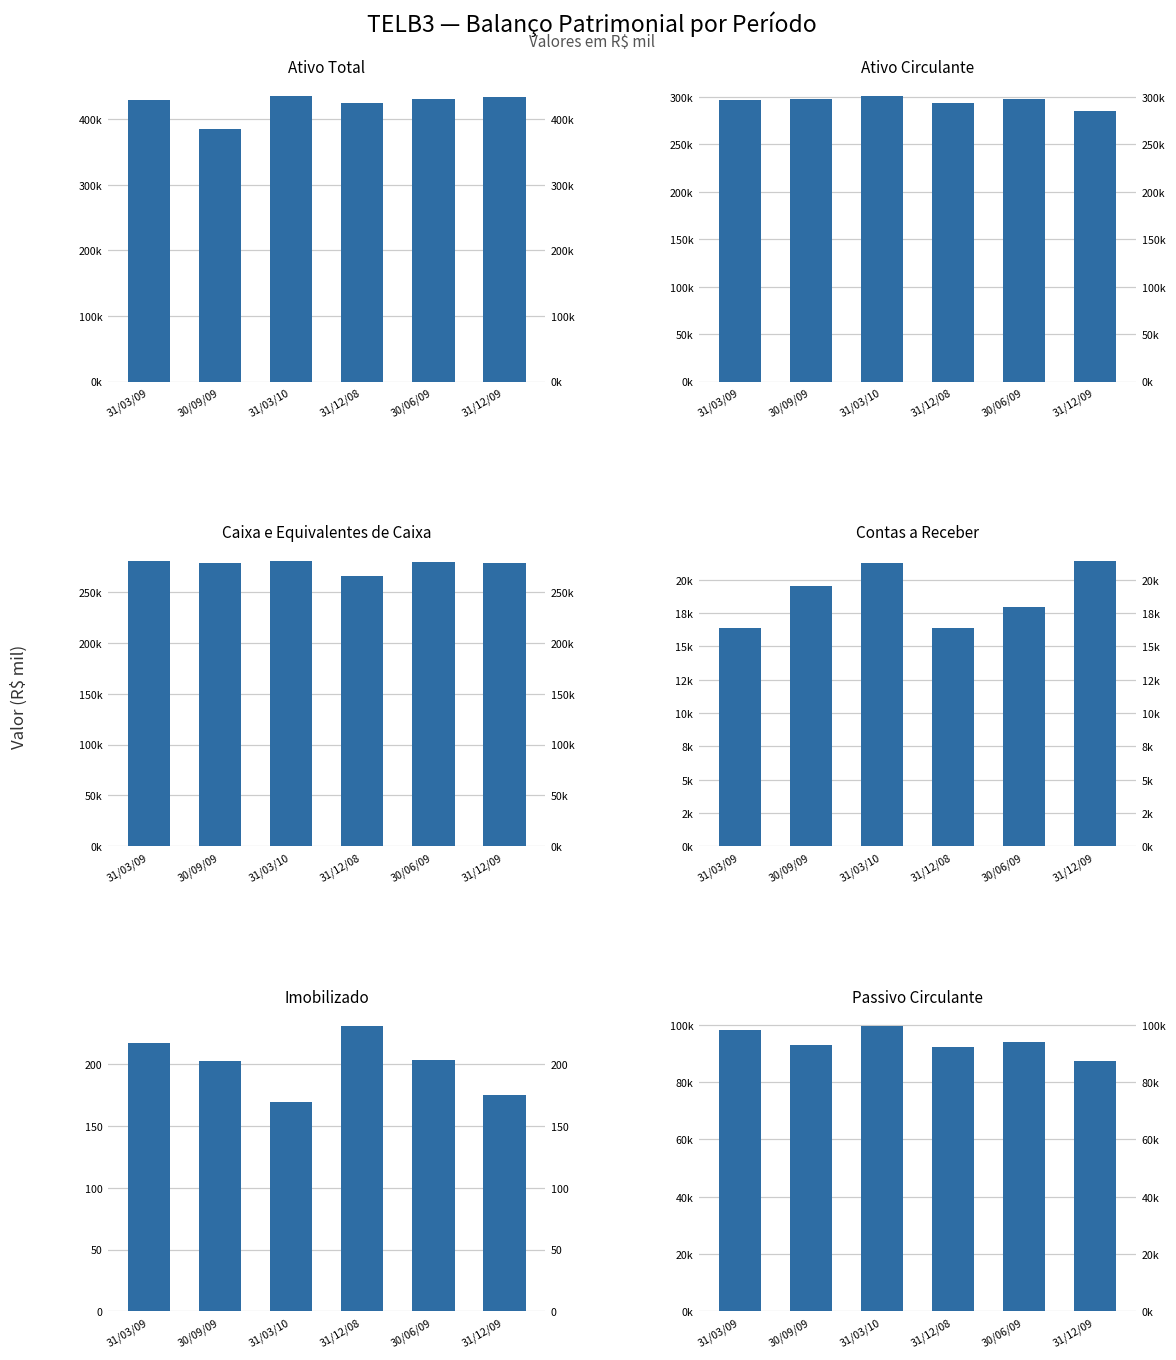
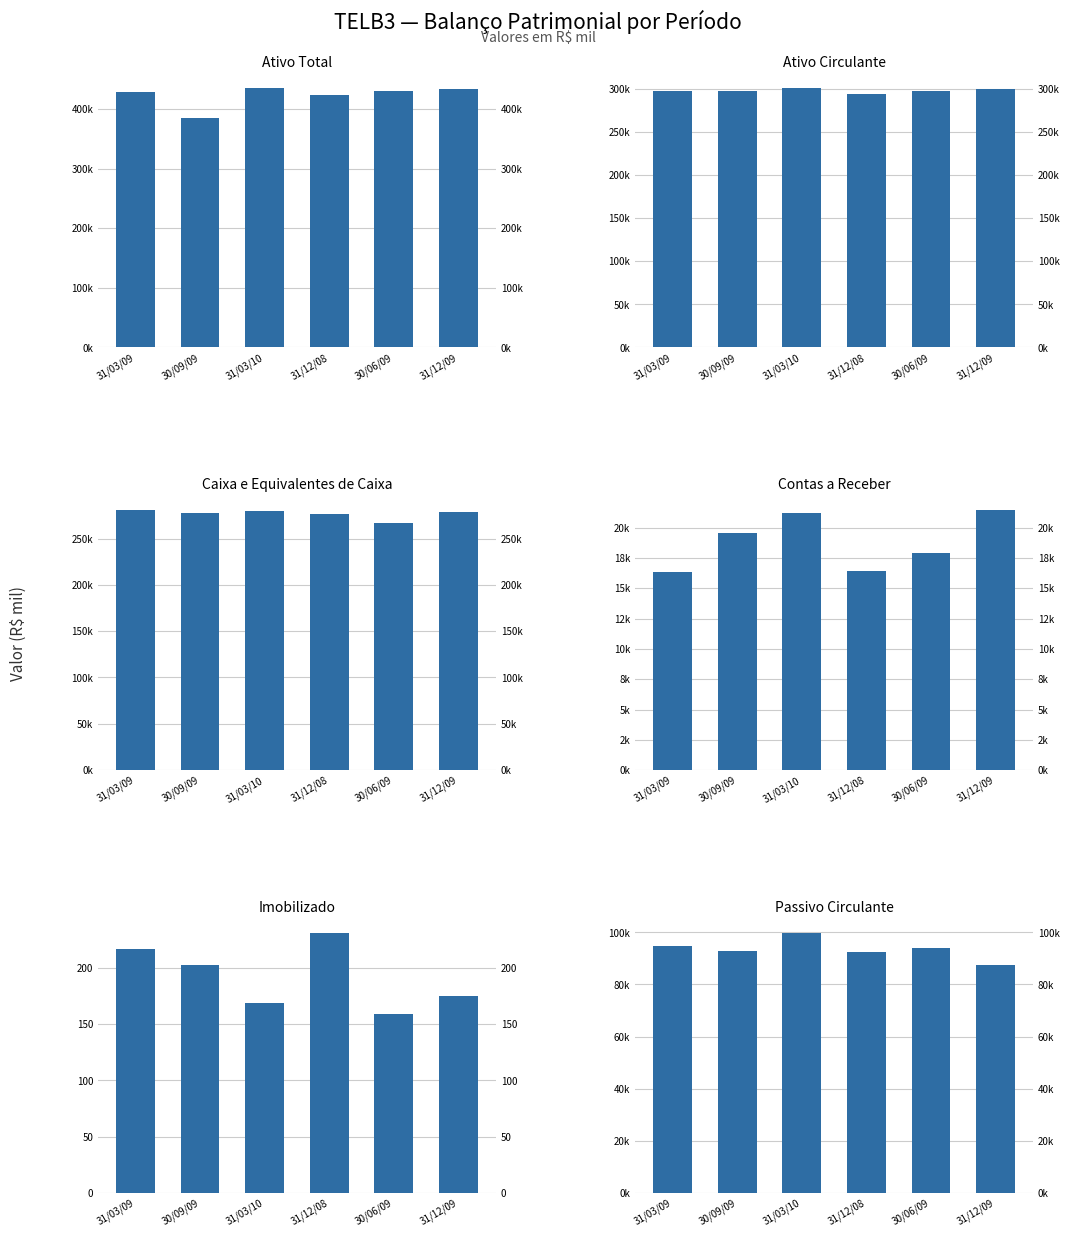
Ativo Circulante, 31/12/09: 290000 -> 300000
Caixa e Equivalentes de Caixa, 31/12/08: 270000 -> 280000
Caixa e Equivalentes de Caixa, 30/06/09: 280000 -> 270000
Imobilizado, 30/06/09: 203 -> 159
Passivo Circulante, 31/03/09: 98000 -> 95000
